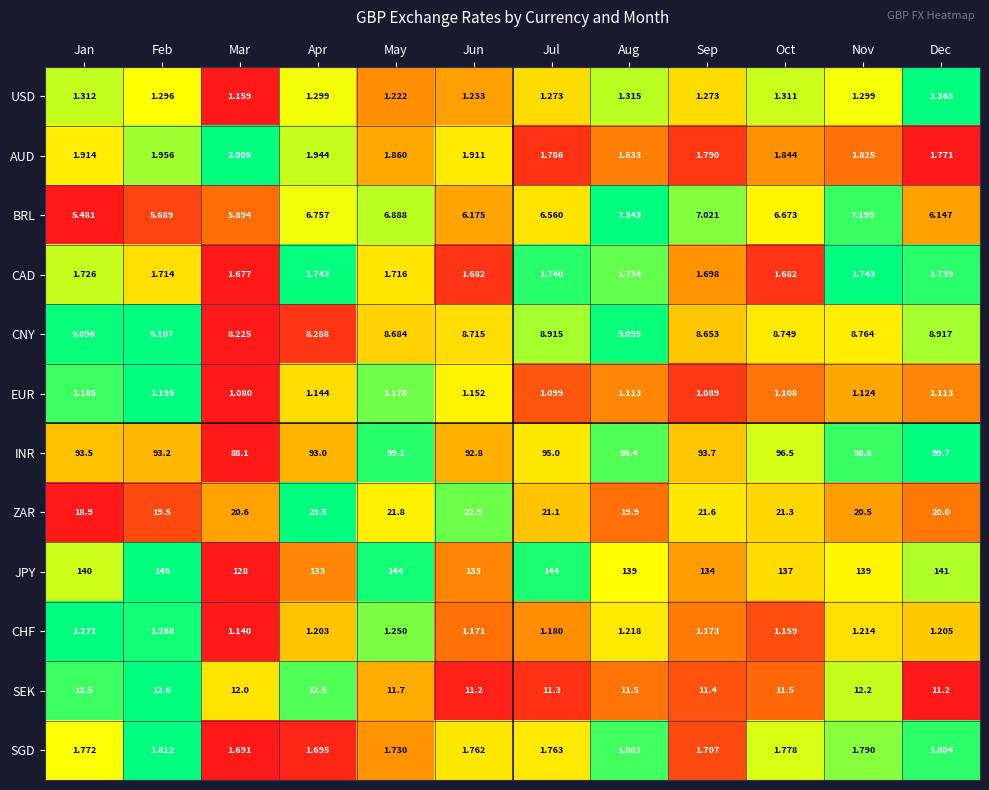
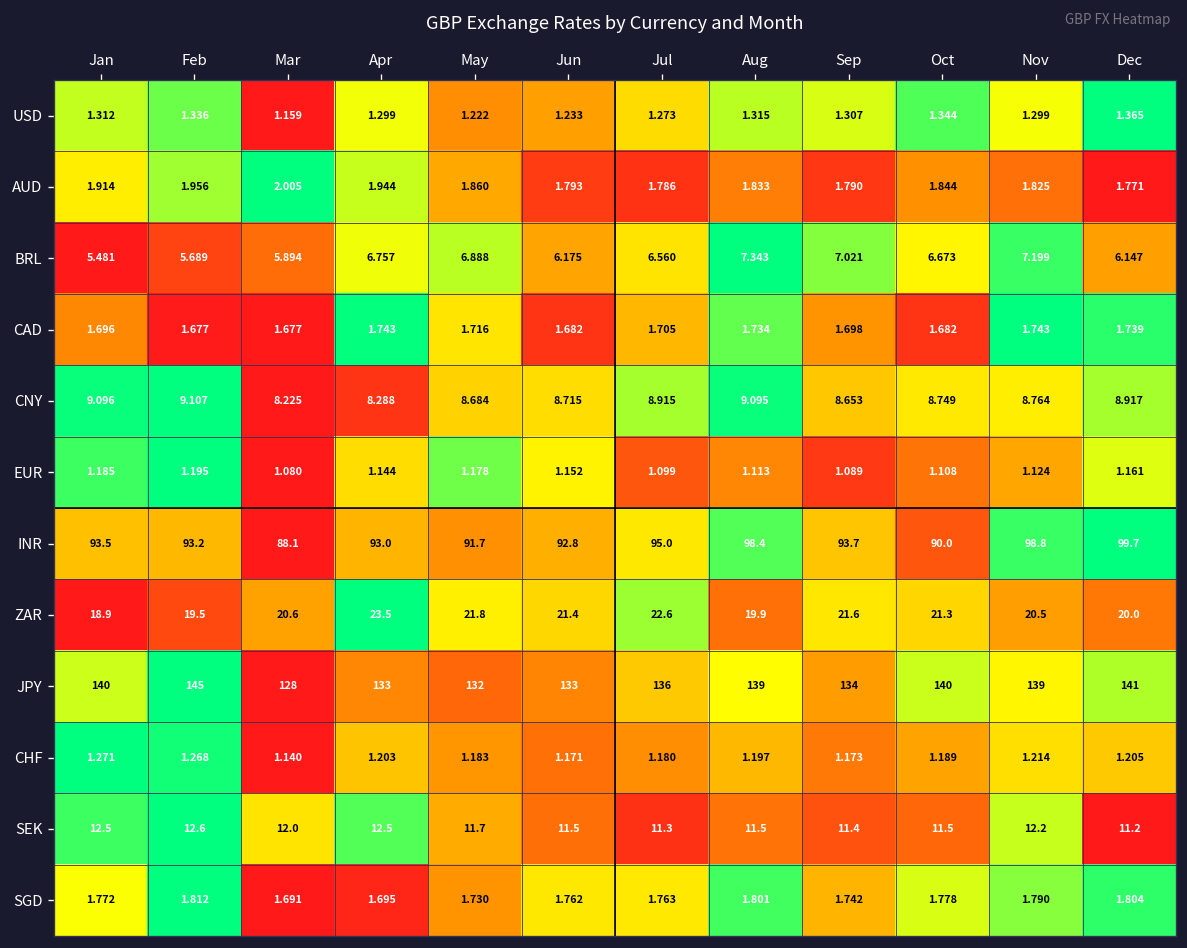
USD, Feb: 1.296 -> 1.336
USD, Sep: 1.273 -> 1.307
USD, Oct: 1.311 -> 1.344
AUD, Jun: 1.911 -> 1.793
CAD, Jan: 1.726 -> 1.696
CAD, Feb: 1.714 -> 1.677
CAD, Jul: 1.740 -> 1.705
EUR, Dec: 1.113 -> 1.161
INR, May: 99.1 -> 91.7
INR, Oct: 96.5 -> 90.0
ZAR, Jun: 22.9 -> 21.4
ZAR, Jul: 21.1 -> 22.6
JPY, May: 144 -> 132
JPY, Jul: 144 -> 136
JPY, Oct: 137 -> 140
CHF, May: 1.250 -> 1.183
CHF, Aug: 1.218 -> 1.197
CHF, Oct: 1.159 -> 1.189
SEK, Jun: 11.2 -> 11.5
SGD, Sep: 1.707 -> 1.742
